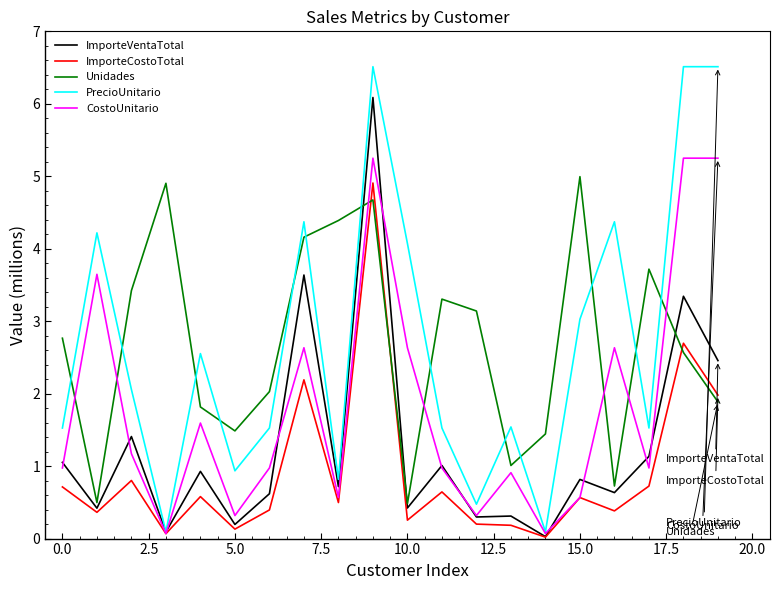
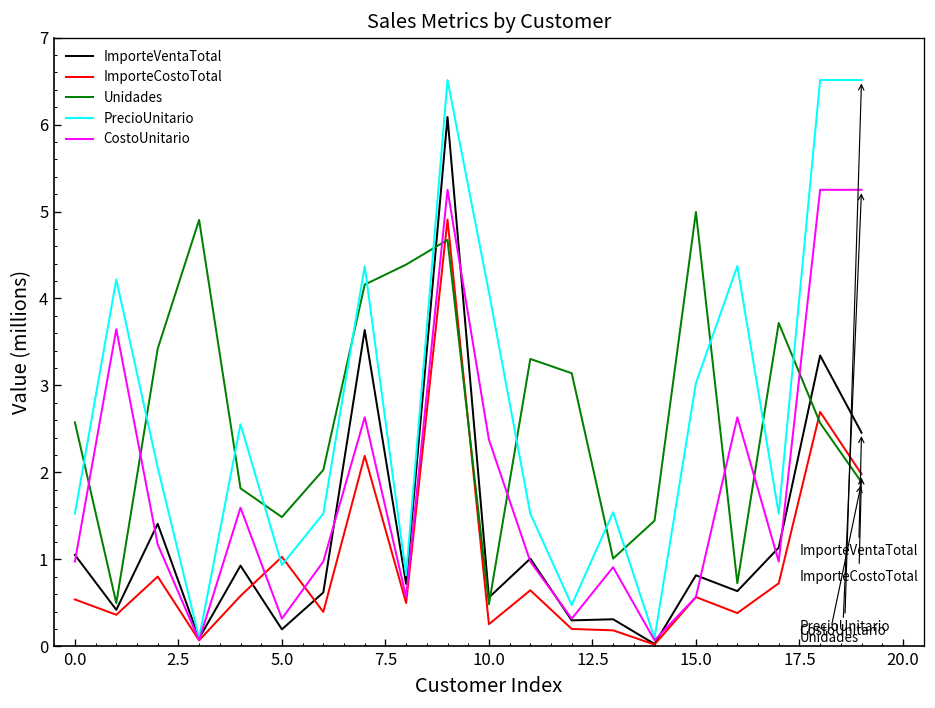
ImporteCostoTotal, 0.0: 0.7 -> 0.5
Unidades, 0.0: 2.8 -> 2.6
ImporteCostoTotal, 5.0: 0.1 -> 1.0
ImporteVentaTotal, 10.0: 0.4 -> 0.6
CostoUnitario, 10.0: 2.6 -> 2.4
